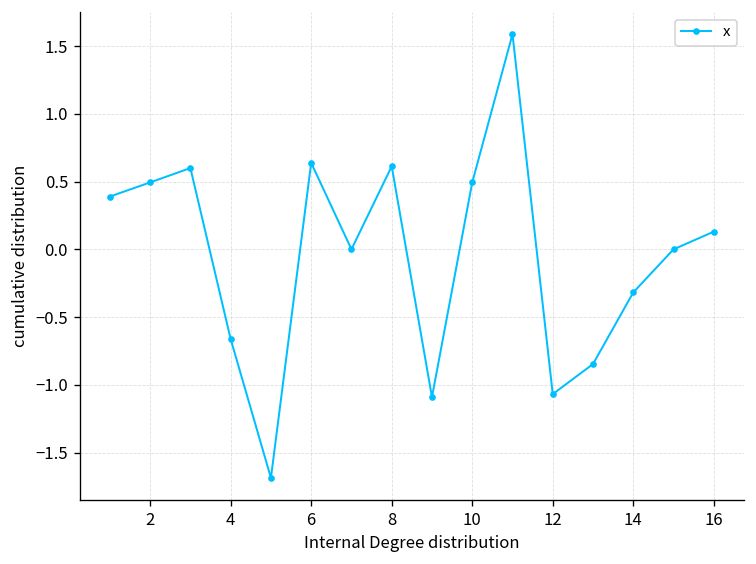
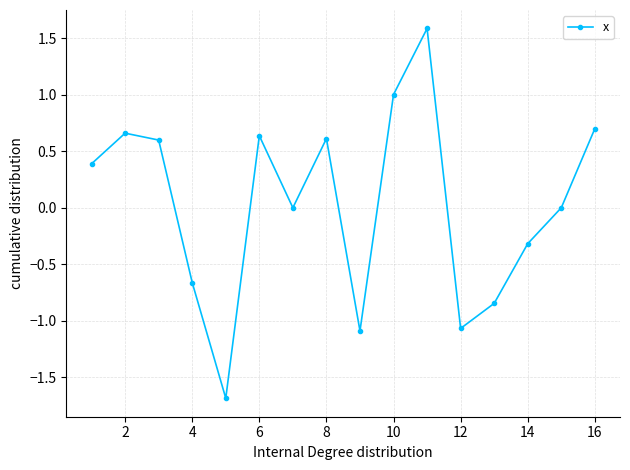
2: 0.49 -> 0.66
10: 0.49 -> 1.00
16: 0.13 -> 0.70
